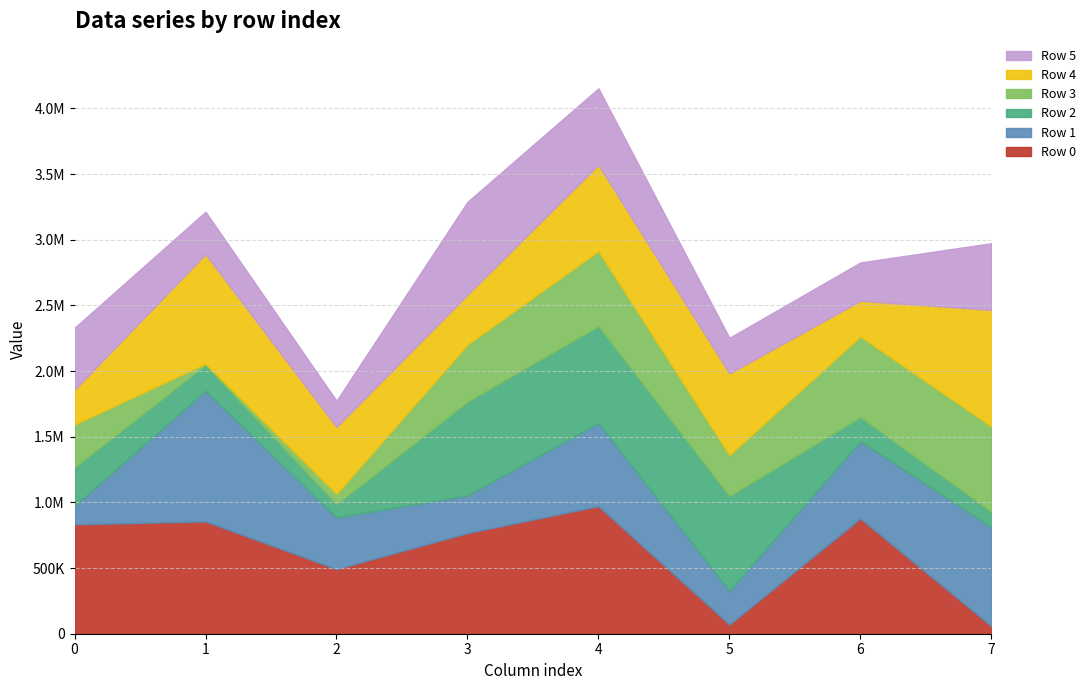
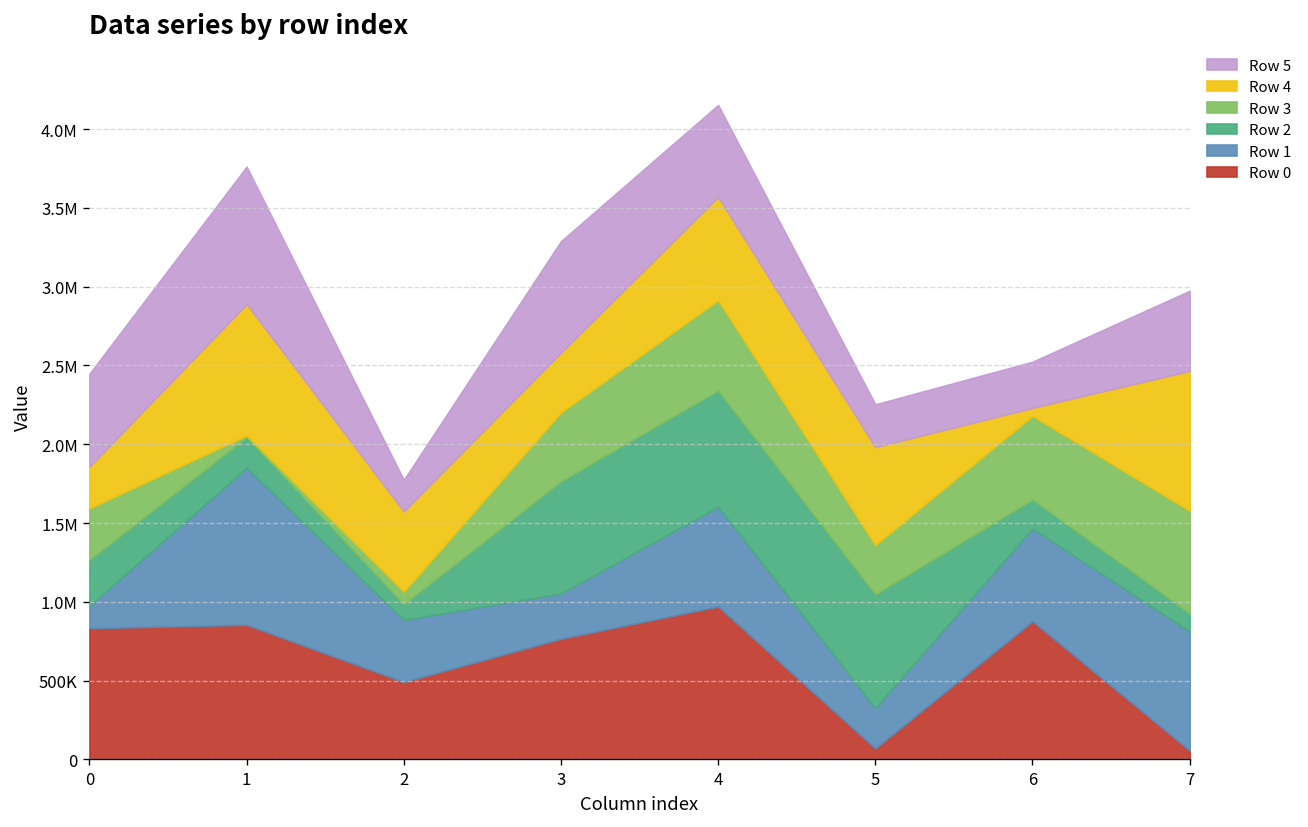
Row 5, 0: 470000 -> 590000
Row 5, 1: 320000 -> 870000
Row 3, 6: 610000 -> 530000
Row 4, 6: 270000 -> 50000
